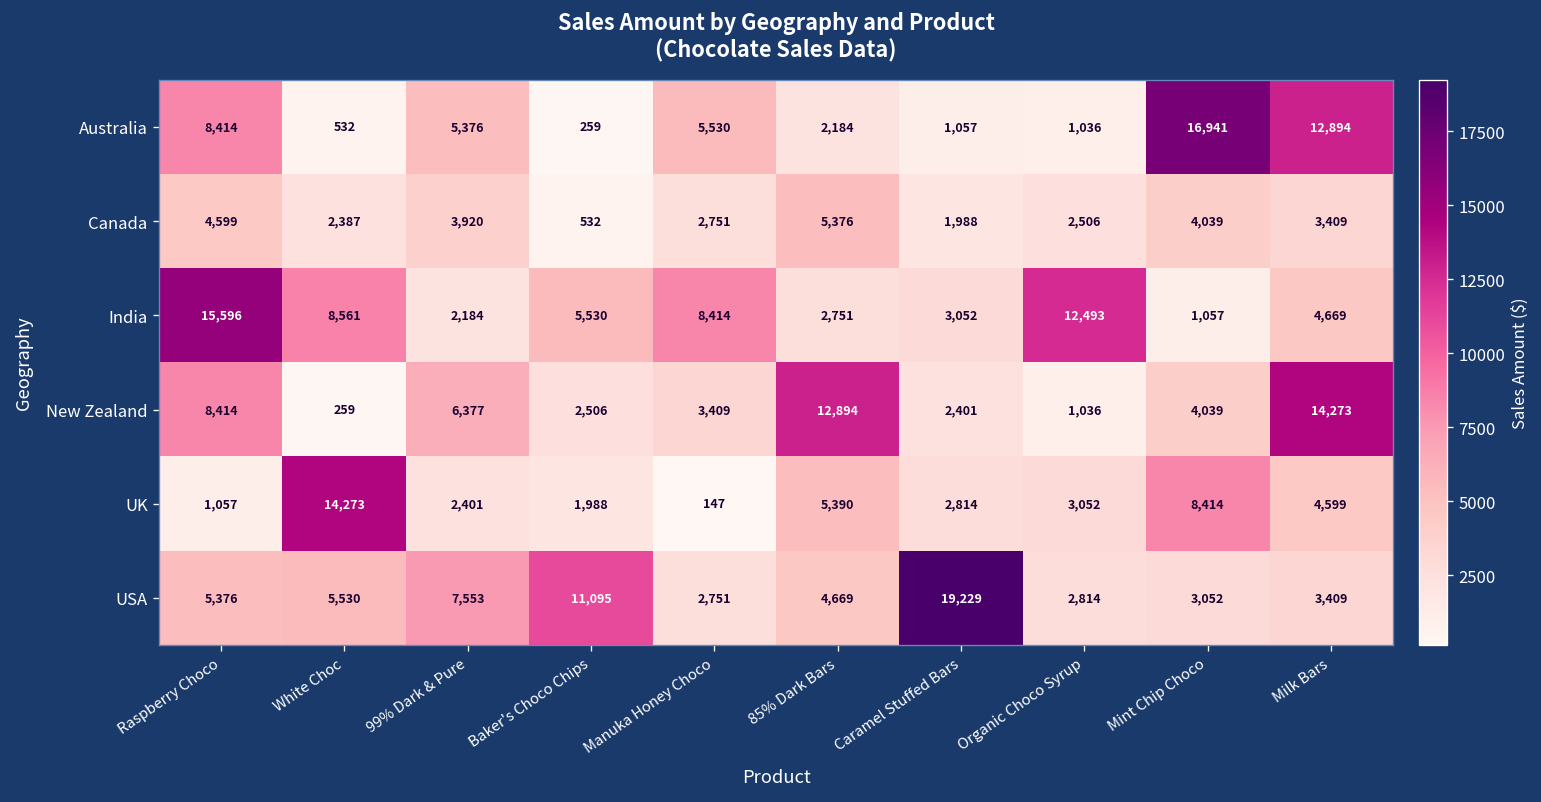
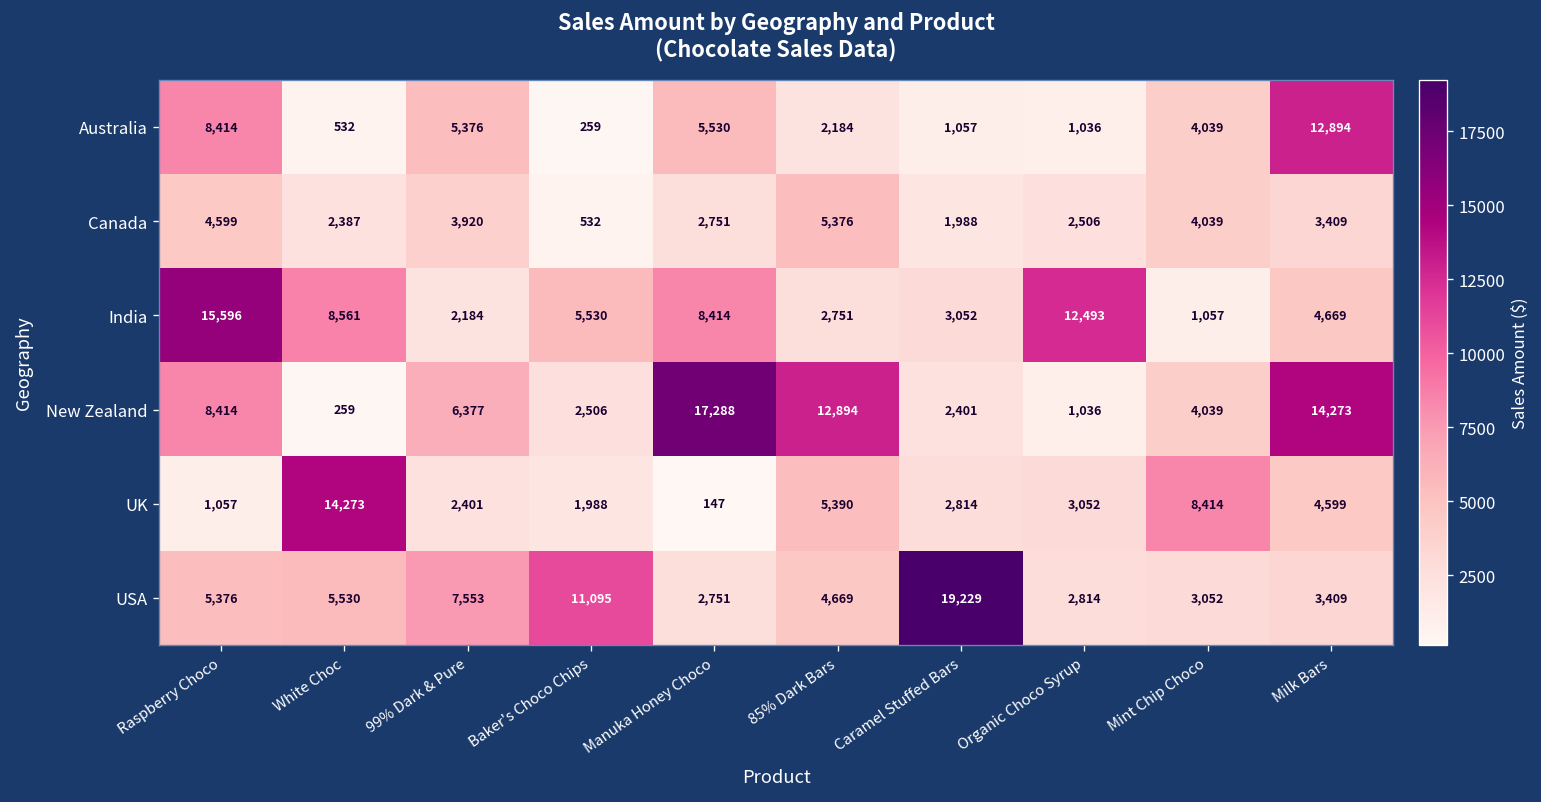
Australia, Mint Chip Choco: 16,941 -> 4,039
New Zealand, Manuka Honey Choco: 3,409 -> 17,288
